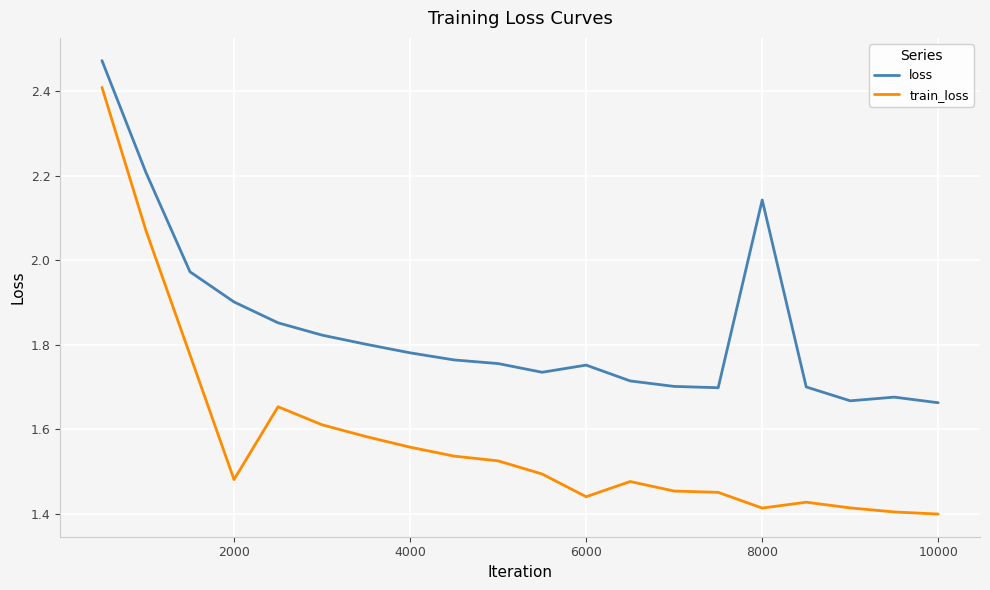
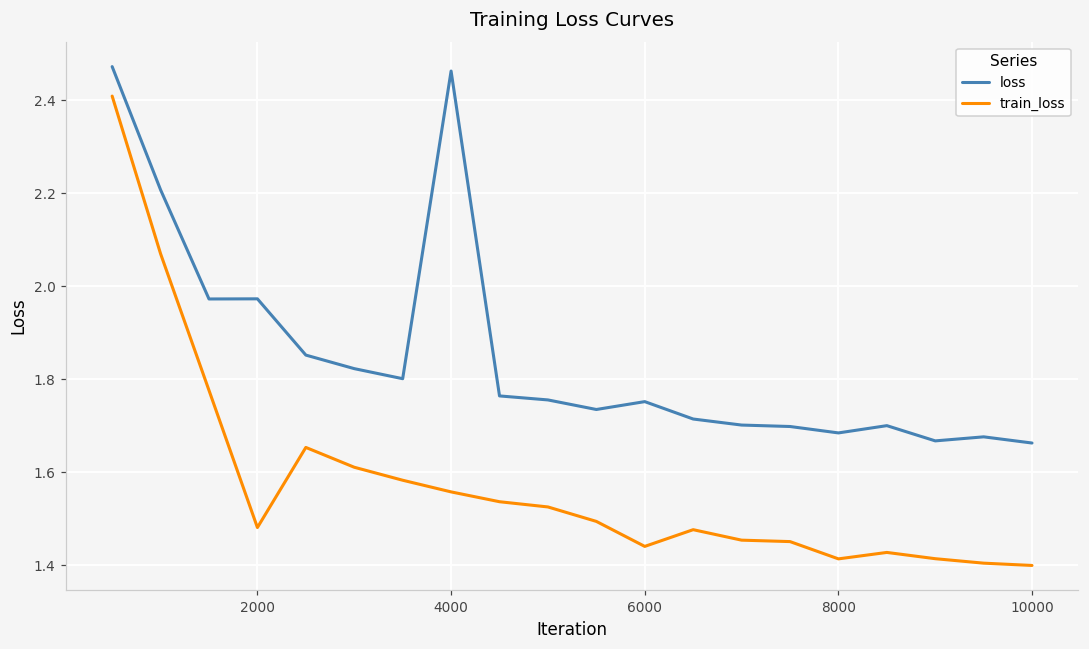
loss, 2000: 1.90 -> 1.97
loss, 4000: 1.78 -> 2.46
loss, 8000: 2.14 -> 1.69
